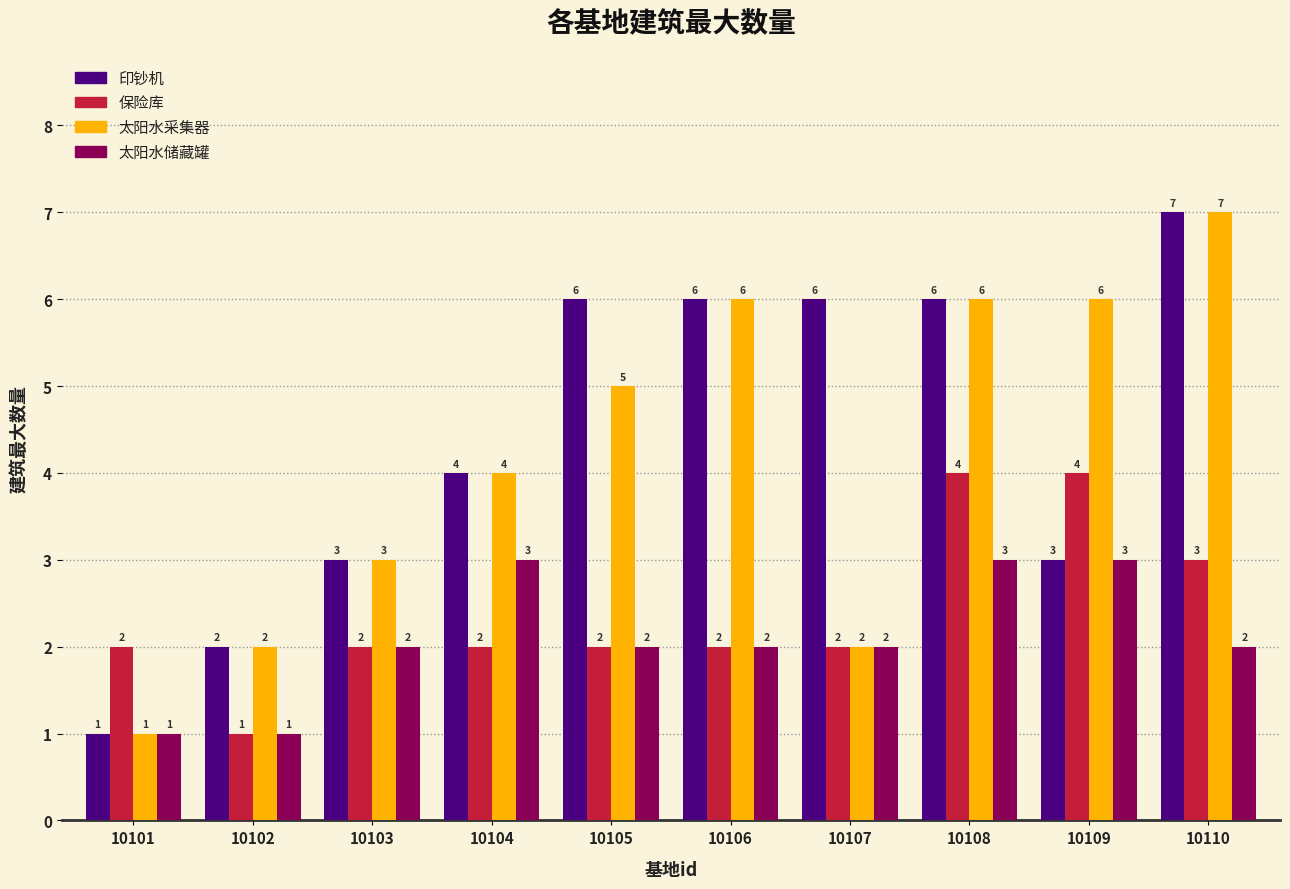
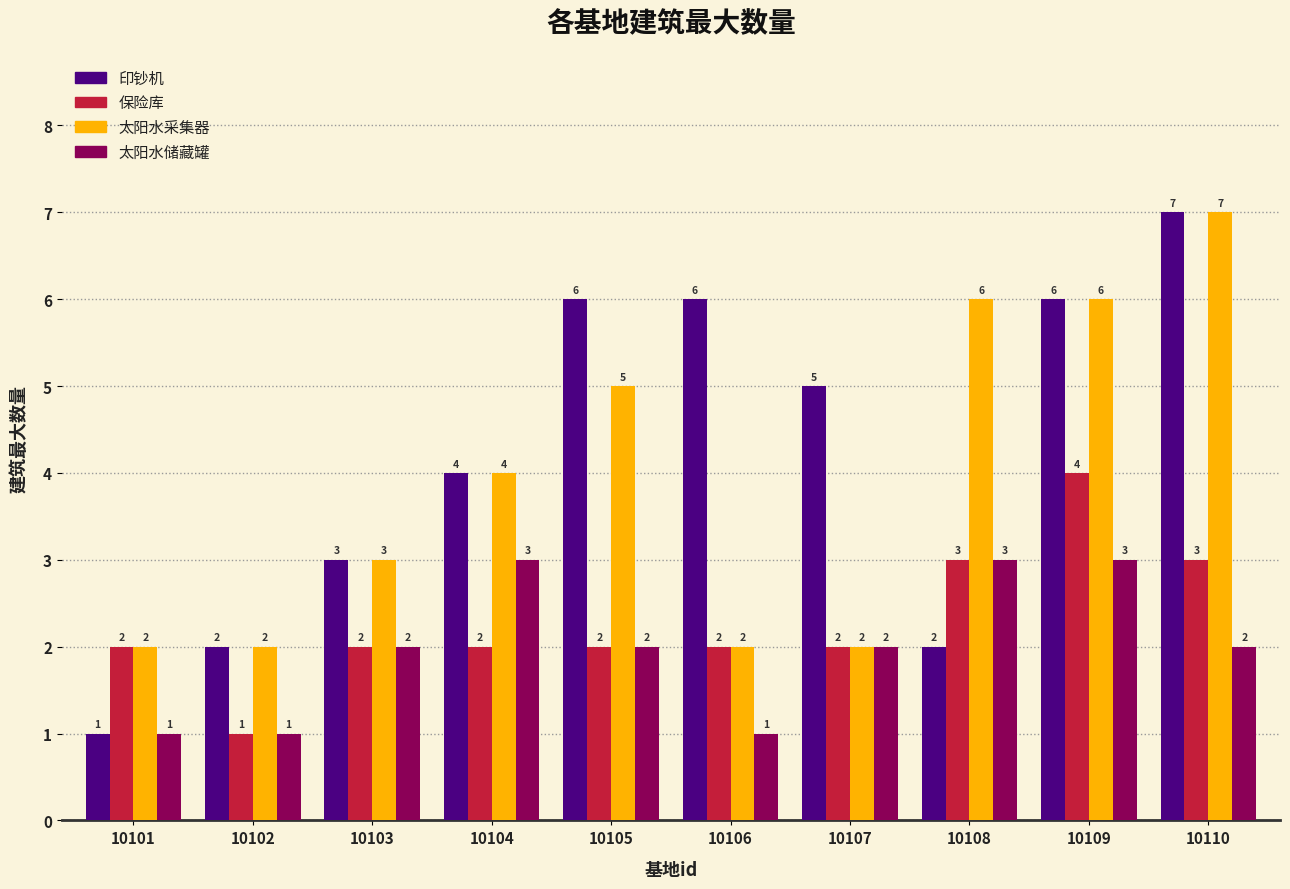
太阳水采集器, 10101: 1 -> 2
太阳水采集器, 10106: 6 -> 2
太阳水储藏罐, 10106: 2 -> 1
印钞机, 10107: 6 -> 5
印钞机, 10108: 6 -> 2
保险库, 10108: 4 -> 3
印钞机, 10109: 3 -> 6
